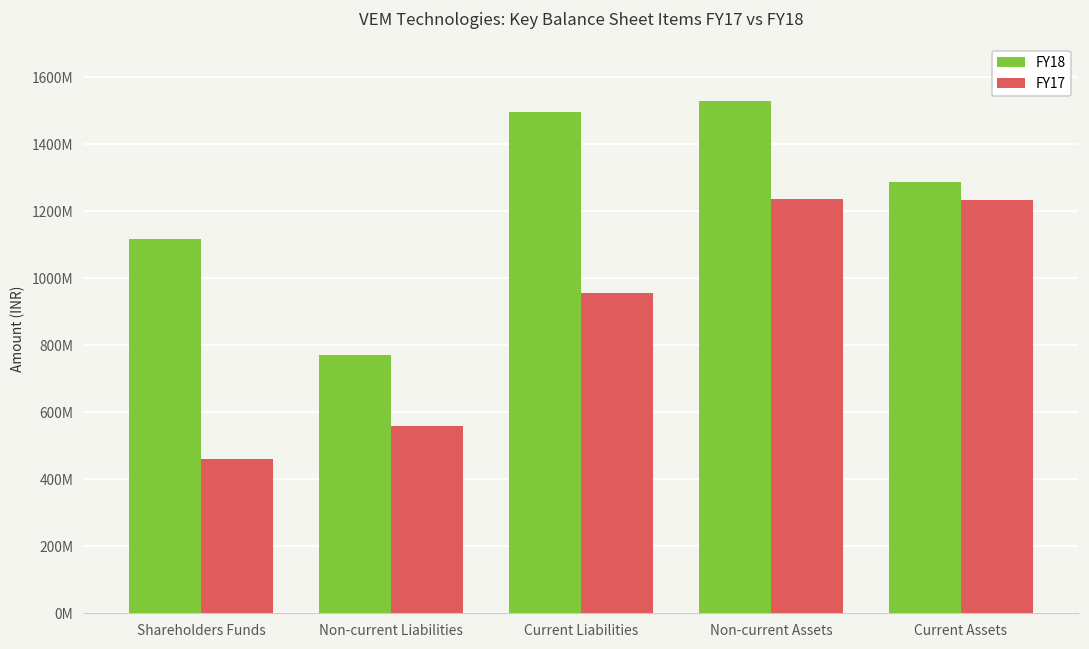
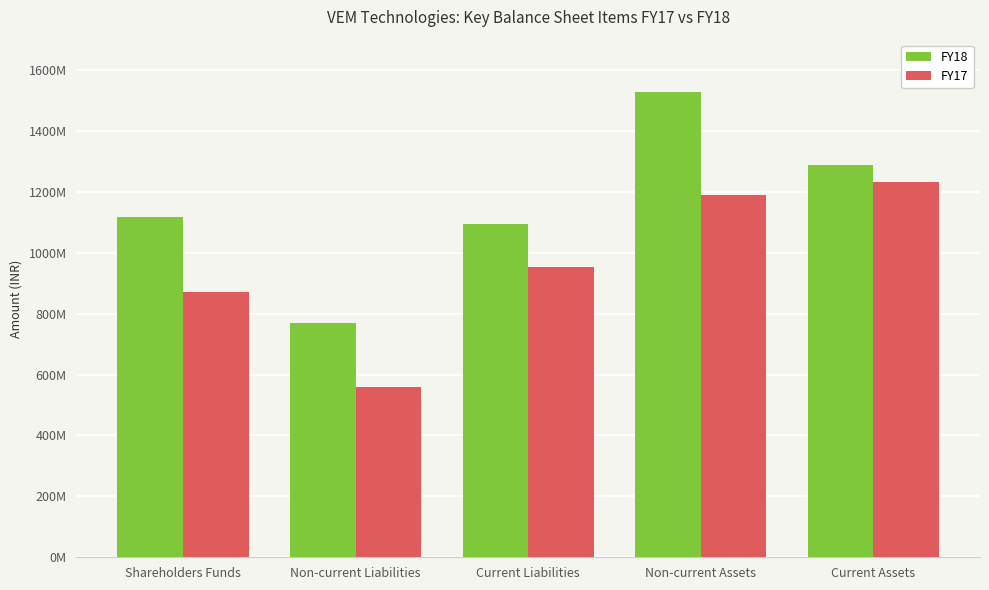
FY17, Shareholders Funds: 460000000 -> 870000000
FY18, Current Liabilities: 1490000000 -> 1090000000
FY17, Non-current Assets: 1240000000 -> 1190000000
